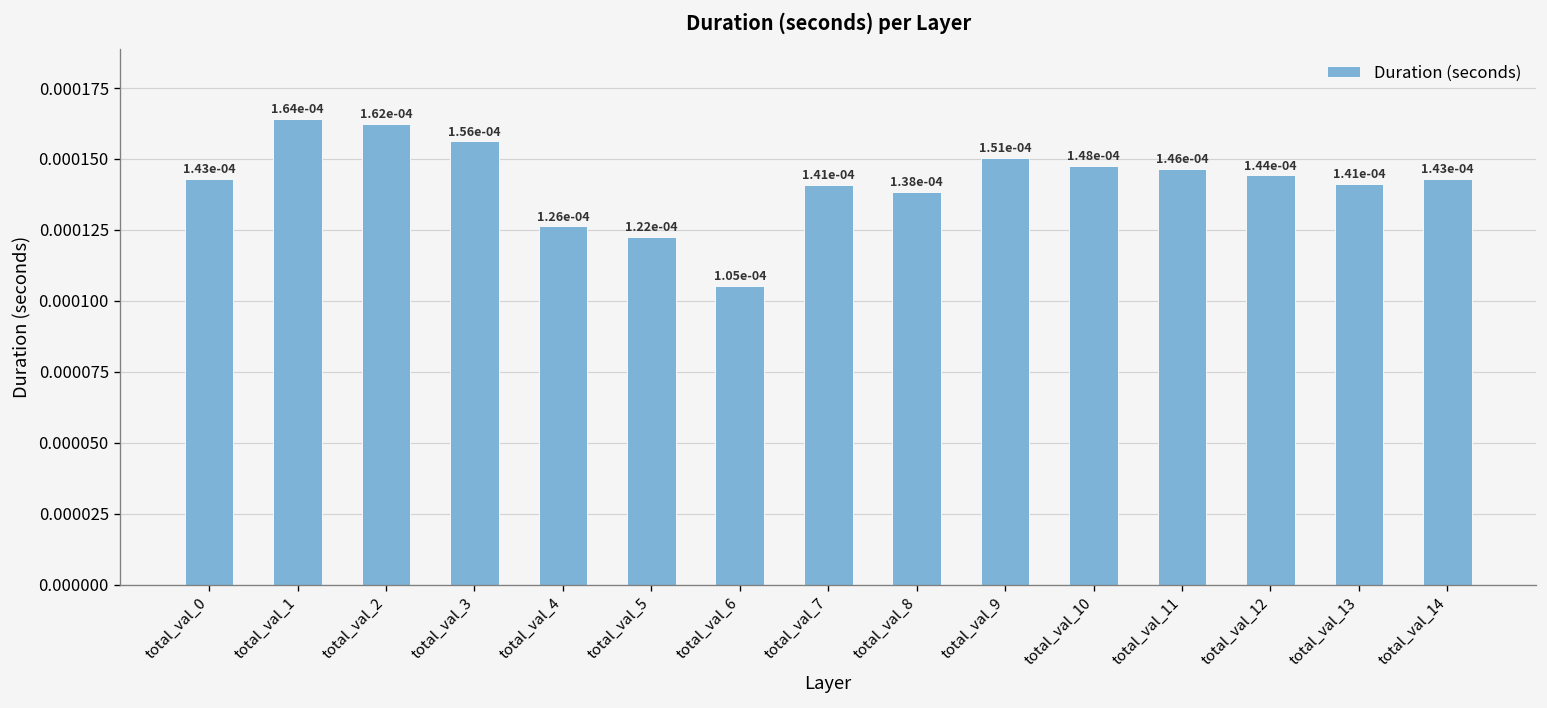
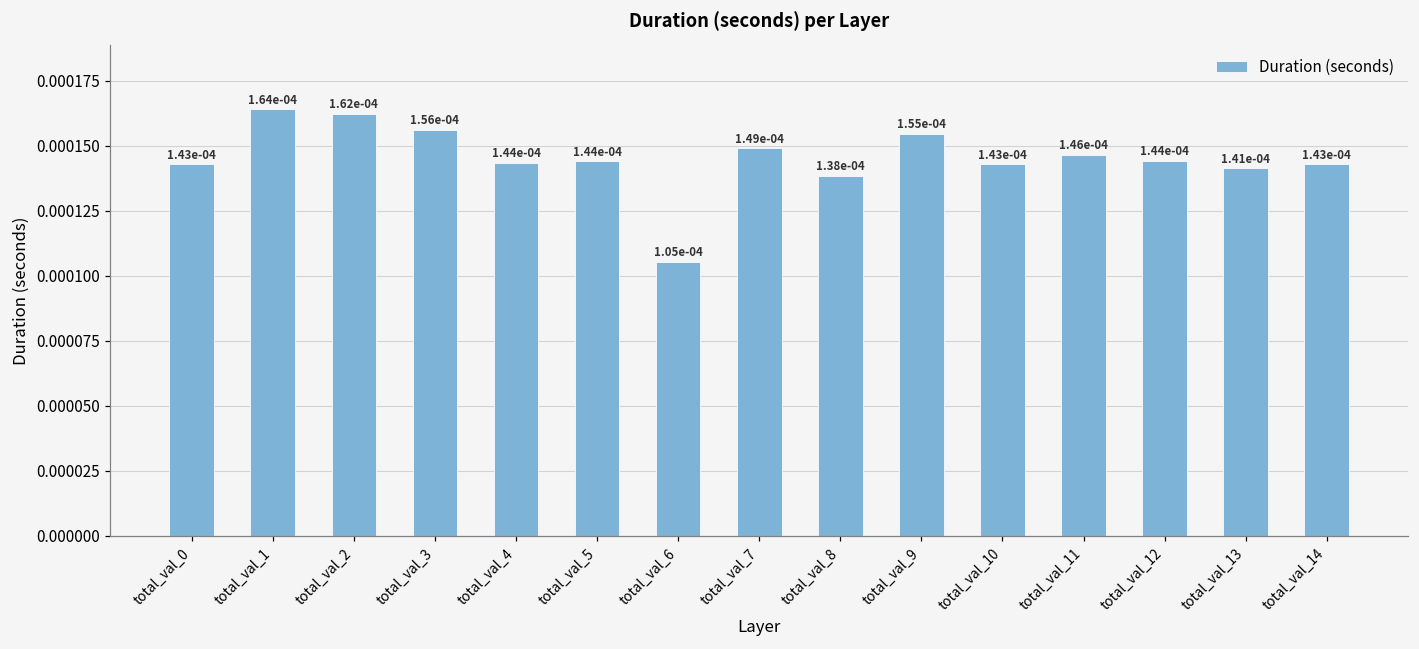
total_val_4: 1.26e-04 -> 1.44e-04
total_val_5: 1.22e-04 -> 1.44e-04
total_val_7: 1.41e-04 -> 1.49e-04
total_val_9: 1.51e-04 -> 1.55e-04
total_val_10: 1.48e-04 -> 1.43e-04
